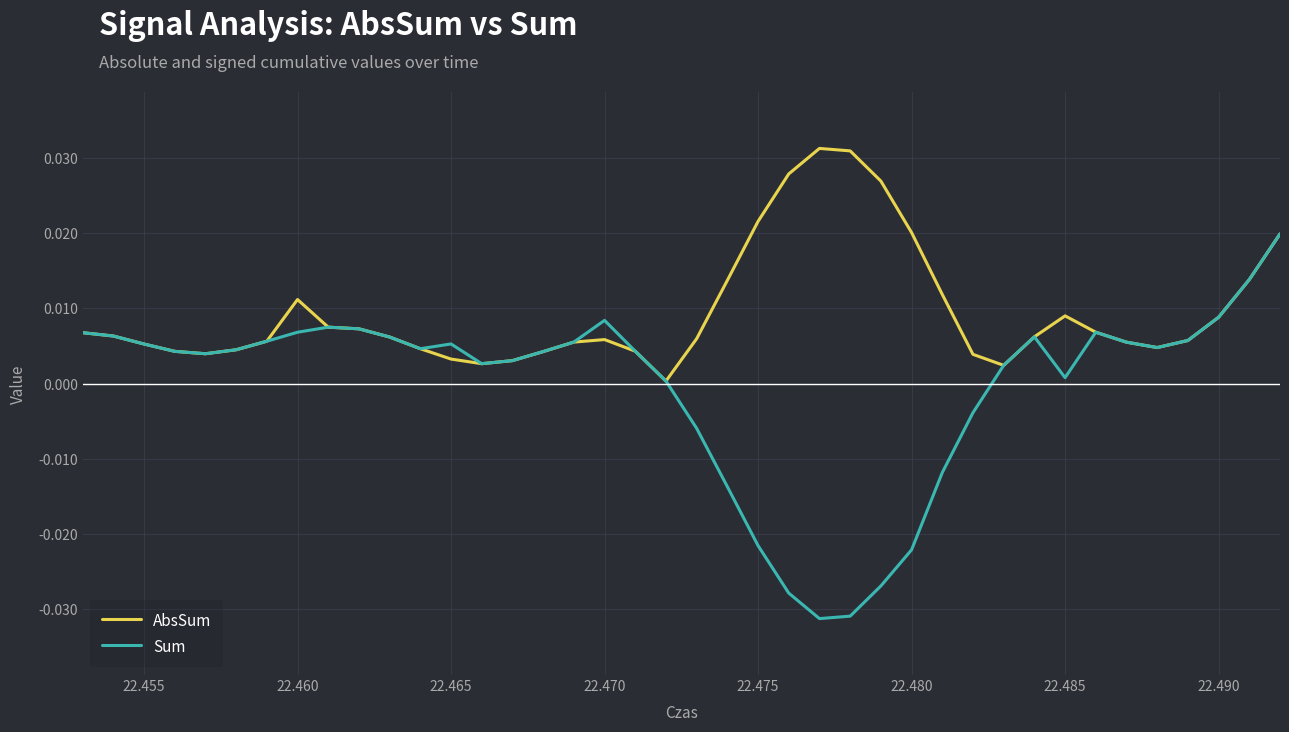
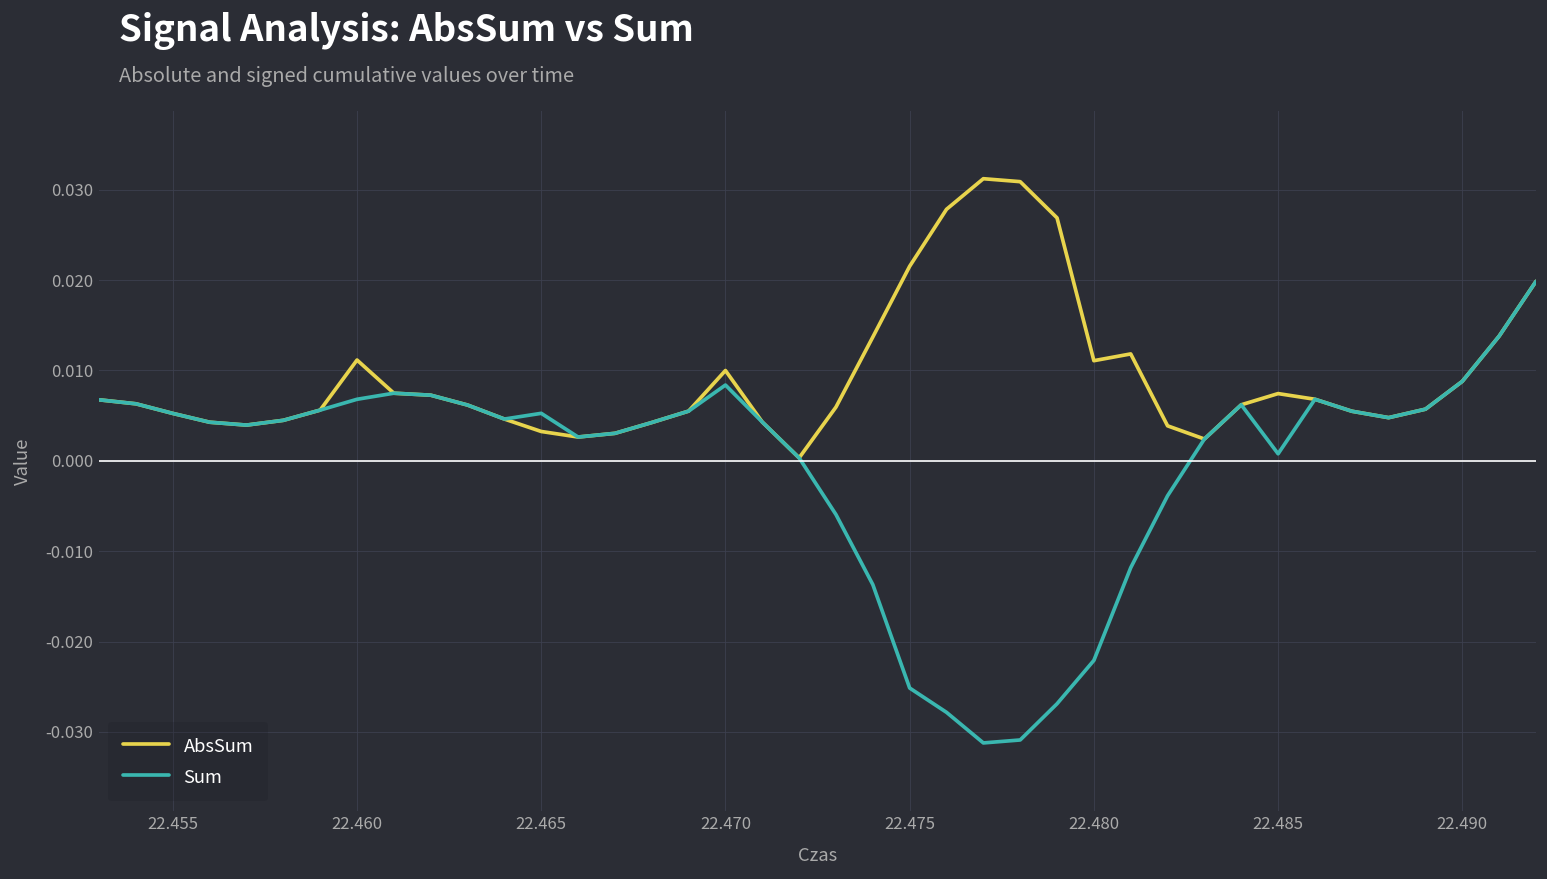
AbsSum, 22.470: 0.006 -> 0.010
Sum, 22.475: -0.022 -> -0.025
AbsSum, 22.480: 0.020 -> 0.011
AbsSum, 22.485: 0.009 -> 0.007
